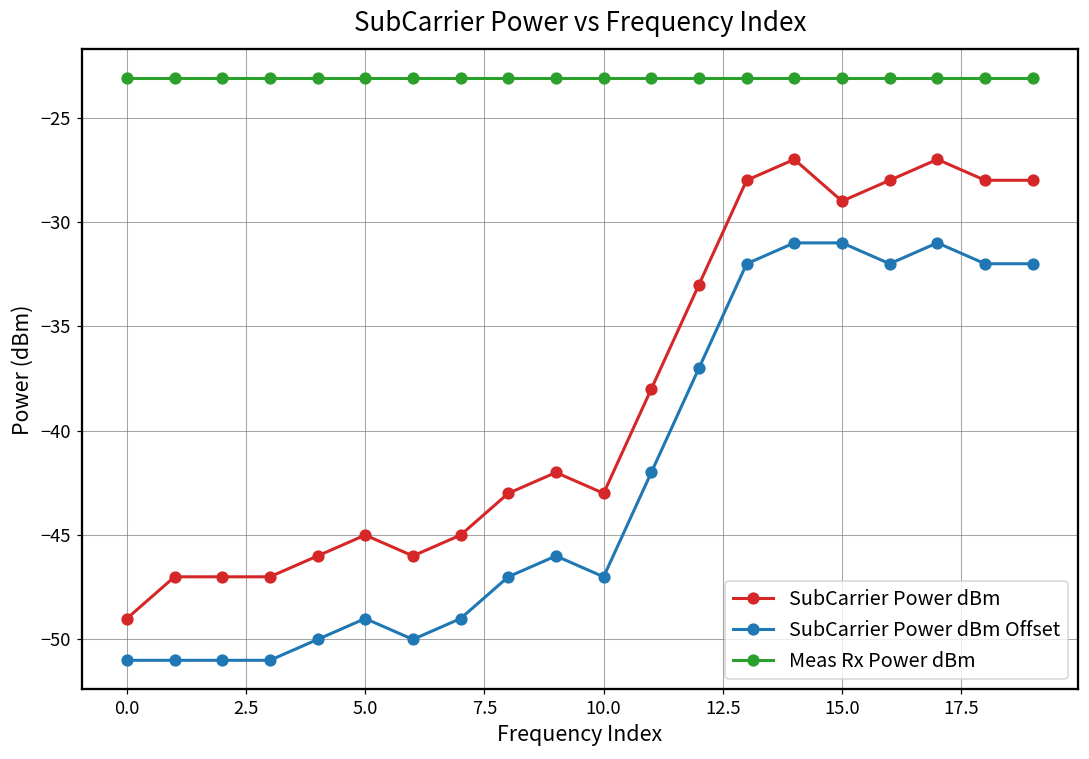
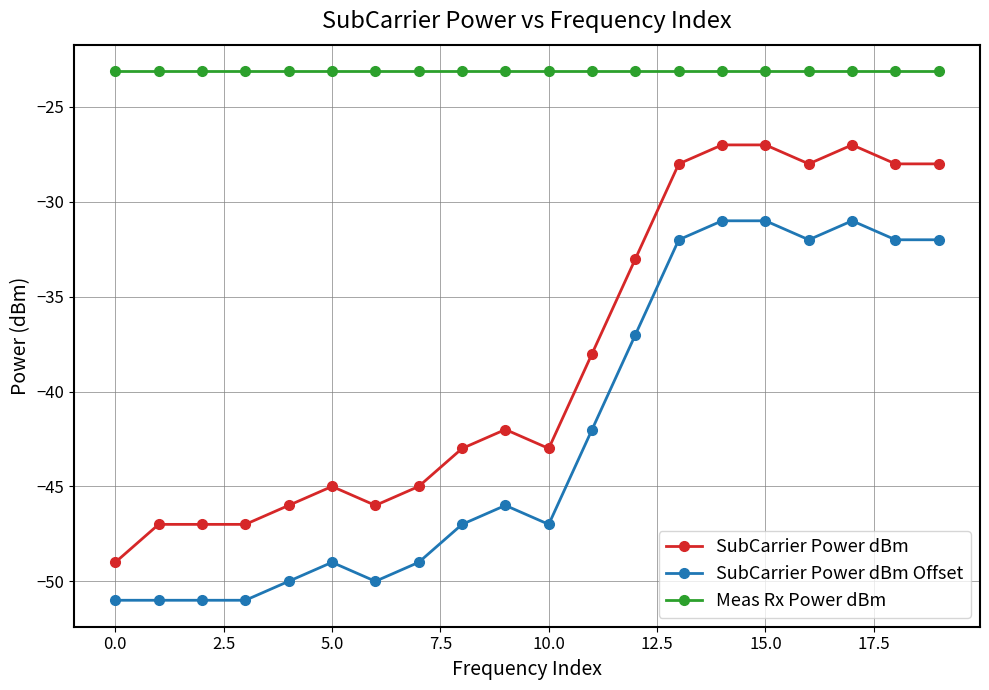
SubCarrier Power dBm, 15.0: -29 -> -27
